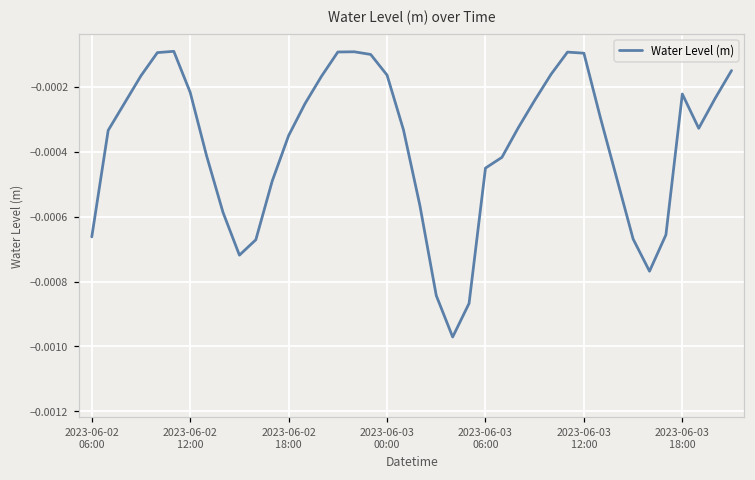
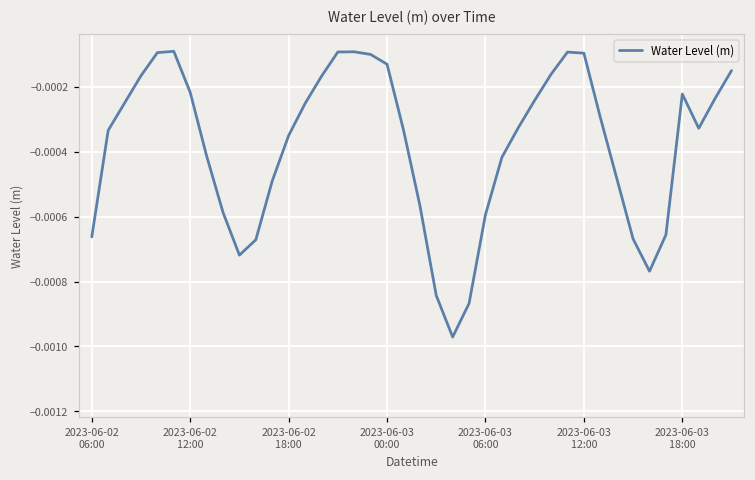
Water Level (m), 2023-06-03 00:00: -0.00016 -> -0.00013
Water Level (m), 2023-06-03 06:00: -0.00045 -> -0.00059
